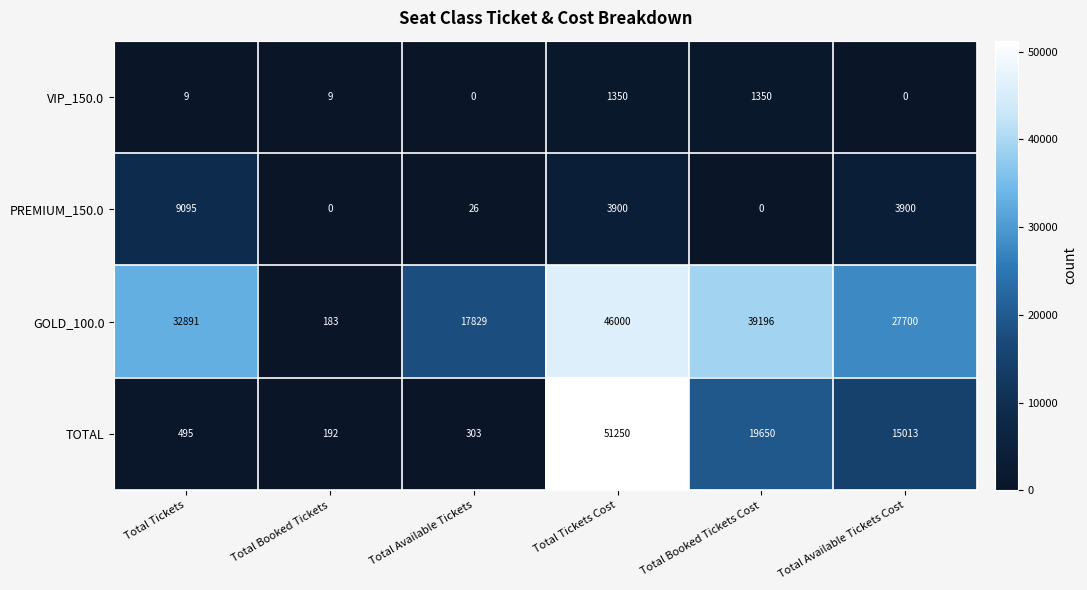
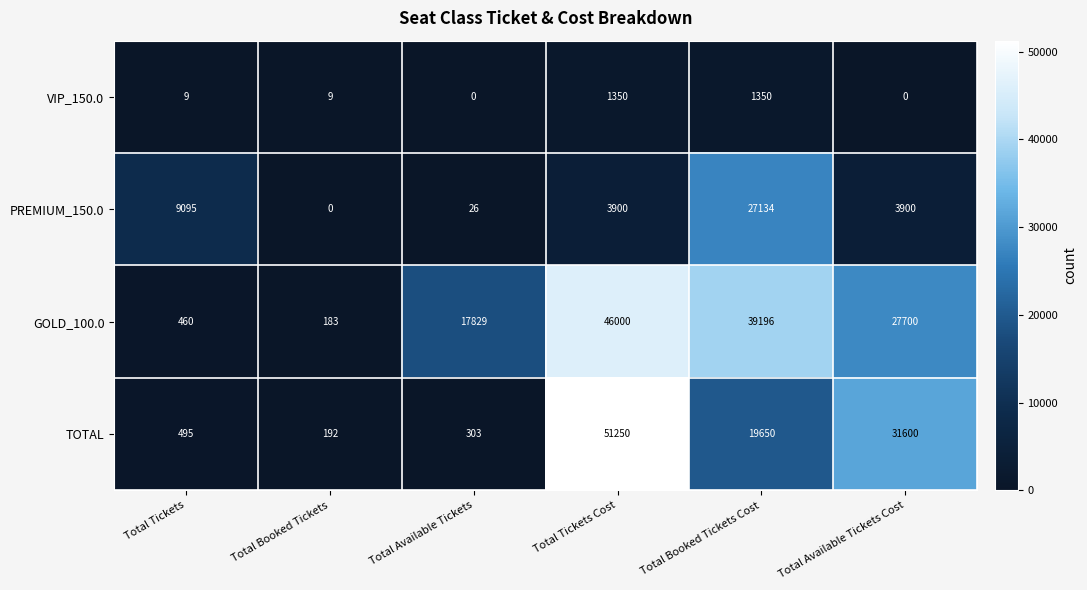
PREMIUM_150.0, Total Booked Tickets Cost: 0 -> 27134
GOLD_100.0, Total Tickets: 32891 -> 460
TOTAL, Total Available Tickets Cost: 15013 -> 31600
